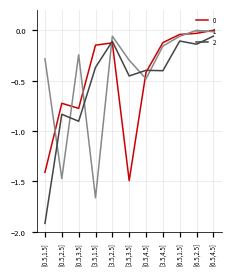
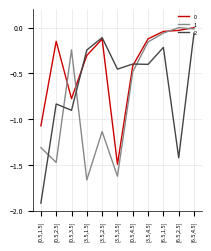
0, [0.5,1.5]: -1.4 -> -1.1
1, [0.5,1.5]: -0.3 -> -1.3
0, [0.5,2.5]: -0.7 -> -0.1
0, [3.5,1.5]: -0.1 -> -0.3
2, [3.5,1.5]: -0.4 -> -0.2
1, [3.5,2.5]: -0.1 -> -1.1
1, [3.5,3.5]: -0.3 -> -1.6
2, [6.5,1.5]: -0.1 -> -0.2
2, [6.5,2.5]: -0.1 -> -1.4
